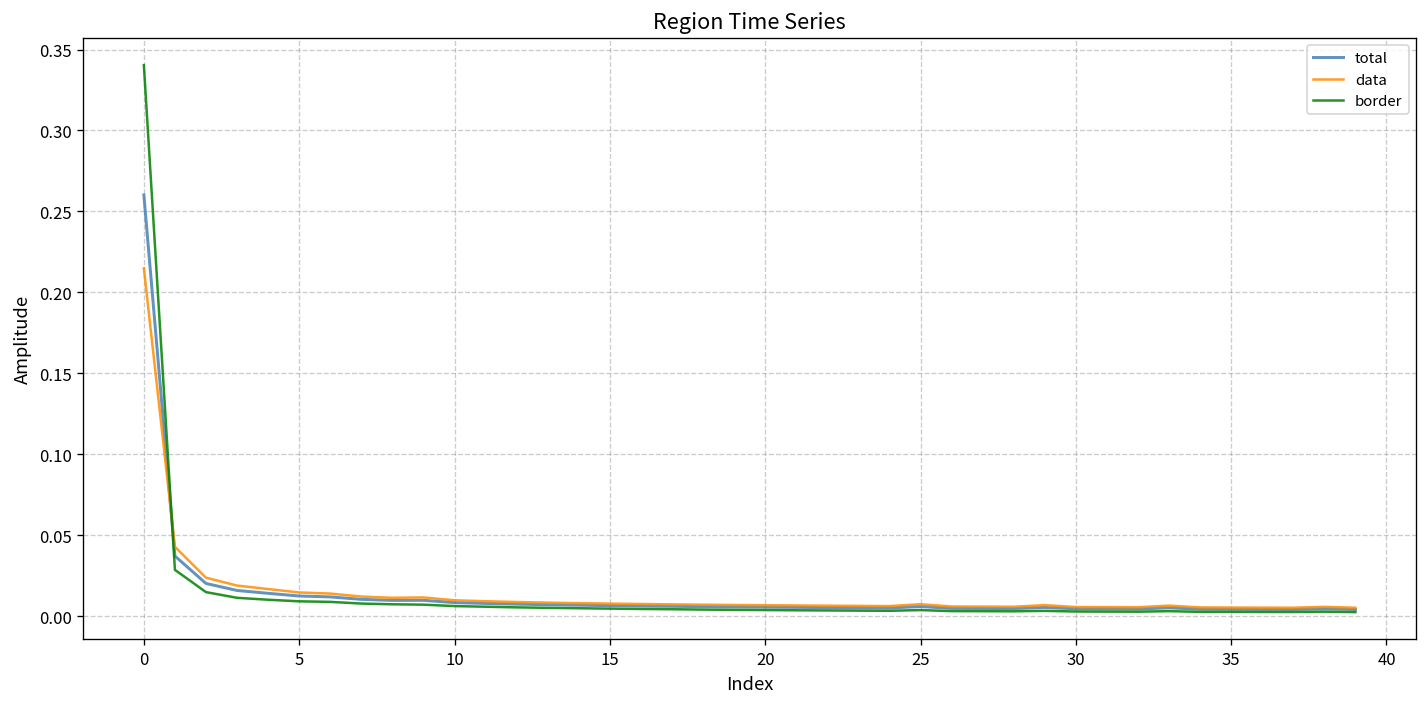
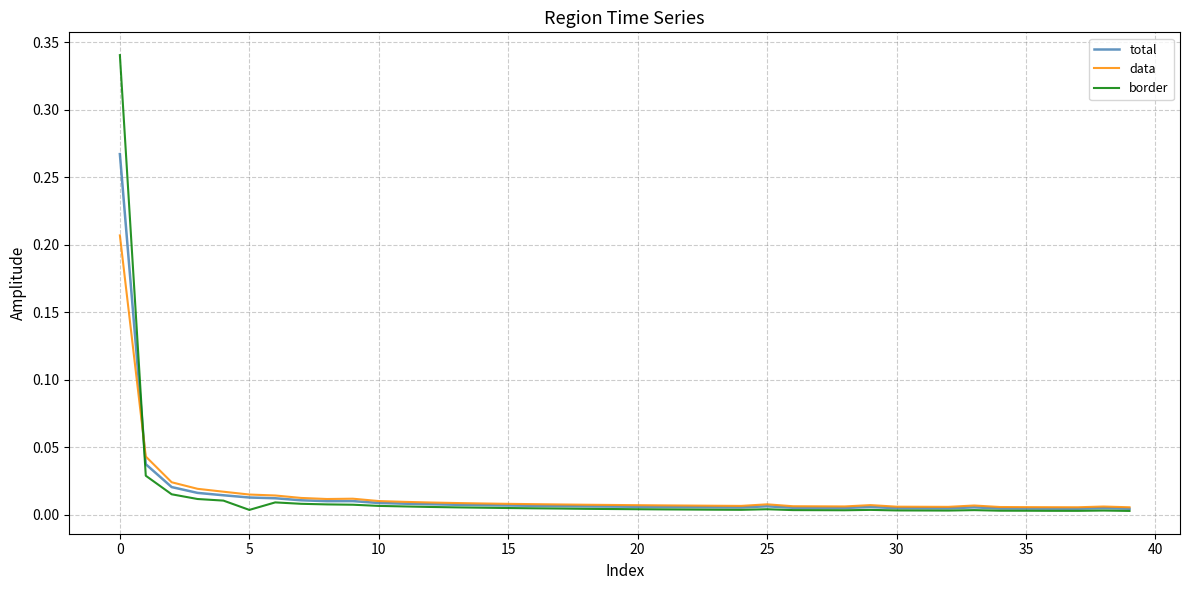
total, 0: 0.260 -> 0.267
data, 0: 0.215 -> 0.207
border, 5: 0.009 -> 0.003
